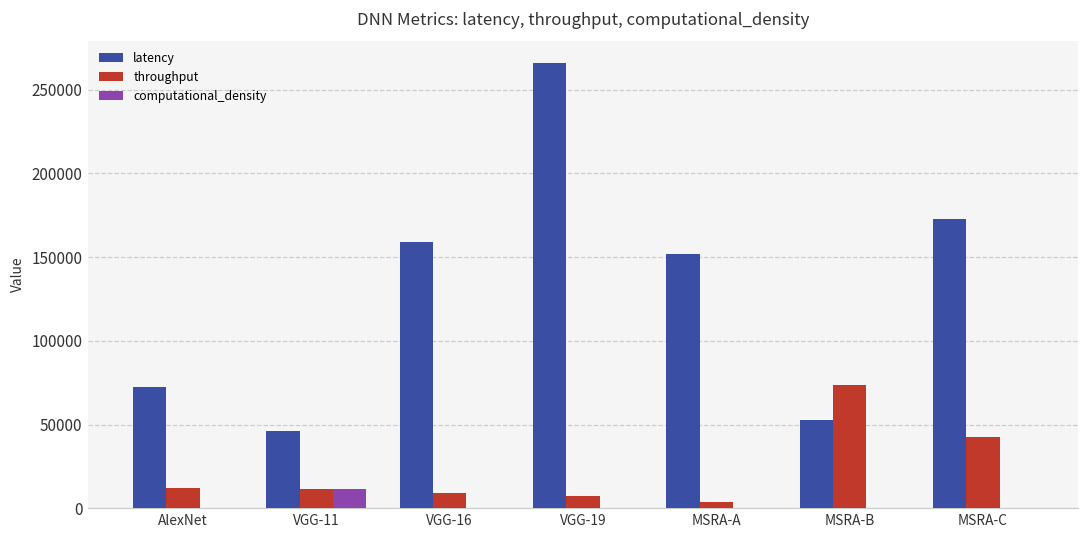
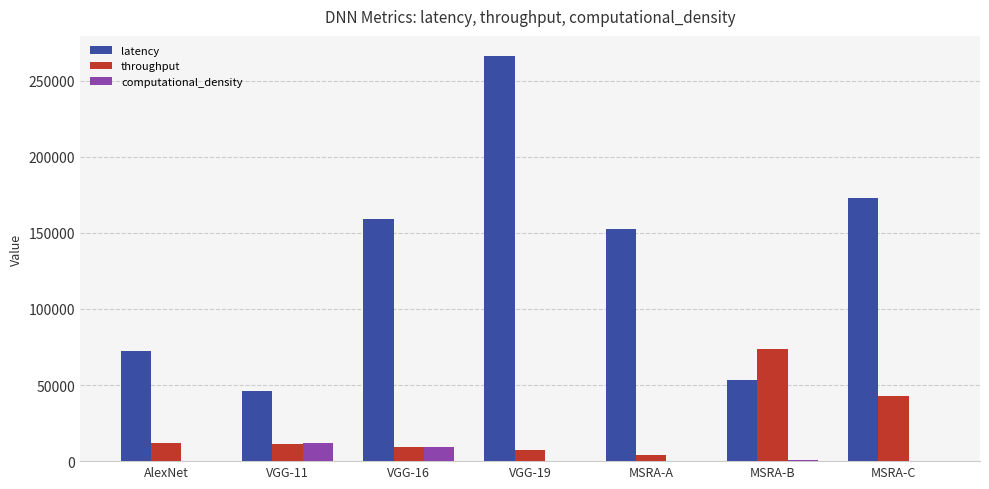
computational_density, VGG-16: 0 -> 9000
